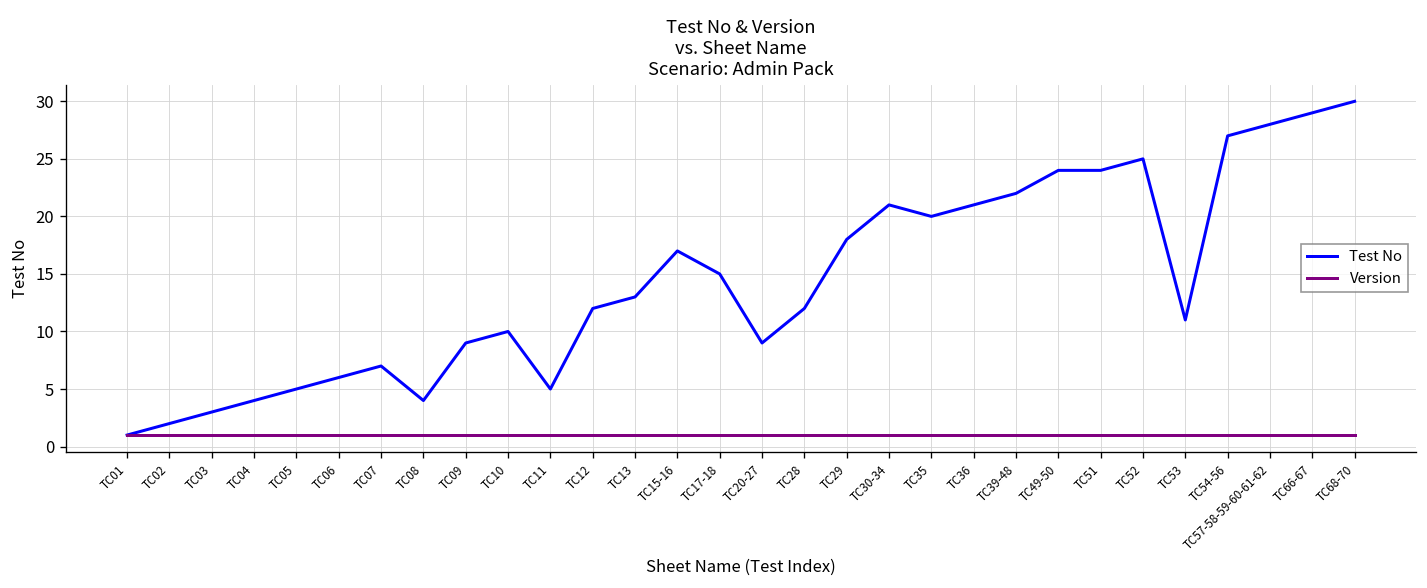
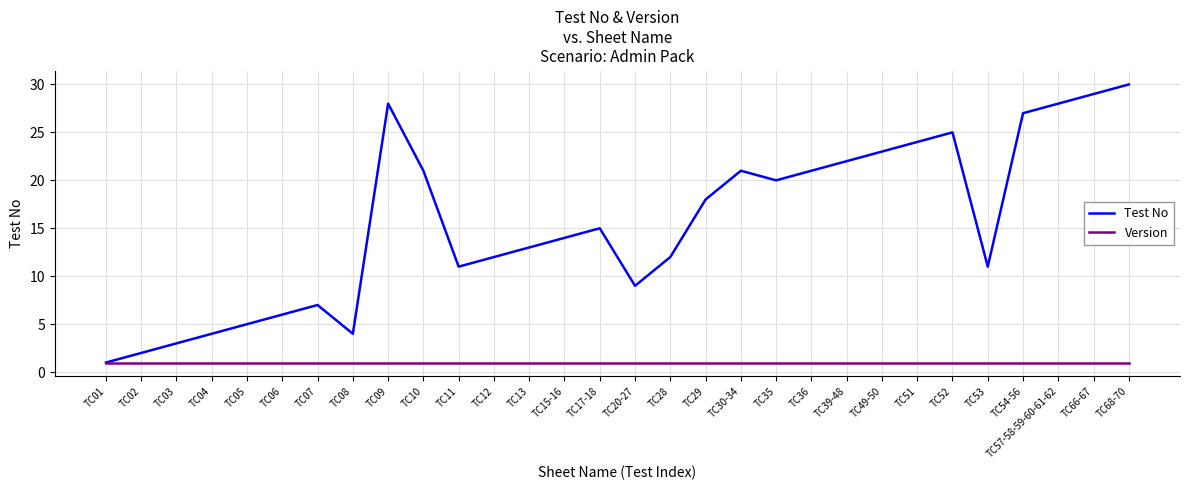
Test No, TC09: 9 -> 28
Test No, TC10: 10 -> 21
Test No, TC11: 5 -> 11
Test No, TC15-16: 17 -> 14
Test No, TC49-50: 24 -> 23
